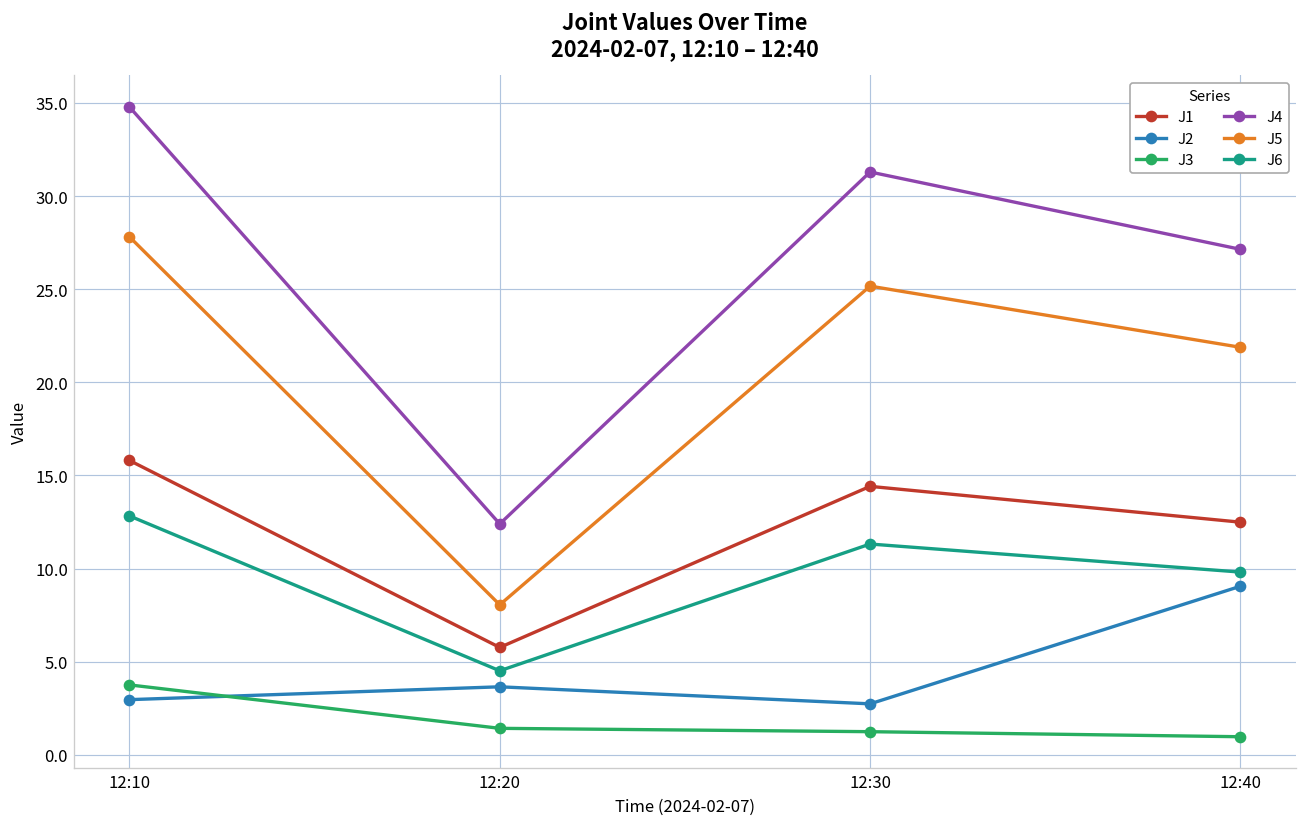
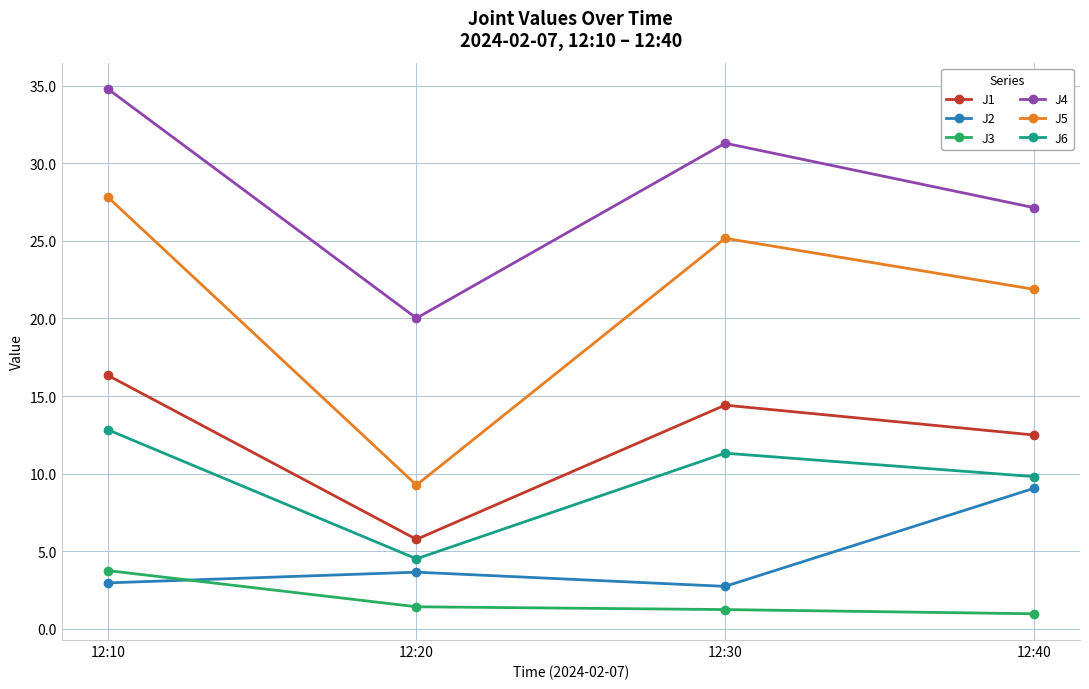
J1, 12:10: 15.8 -> 16.3
J4, 12:20: 12.4 -> 20.0
J5, 12:20: 8.1 -> 9.3
